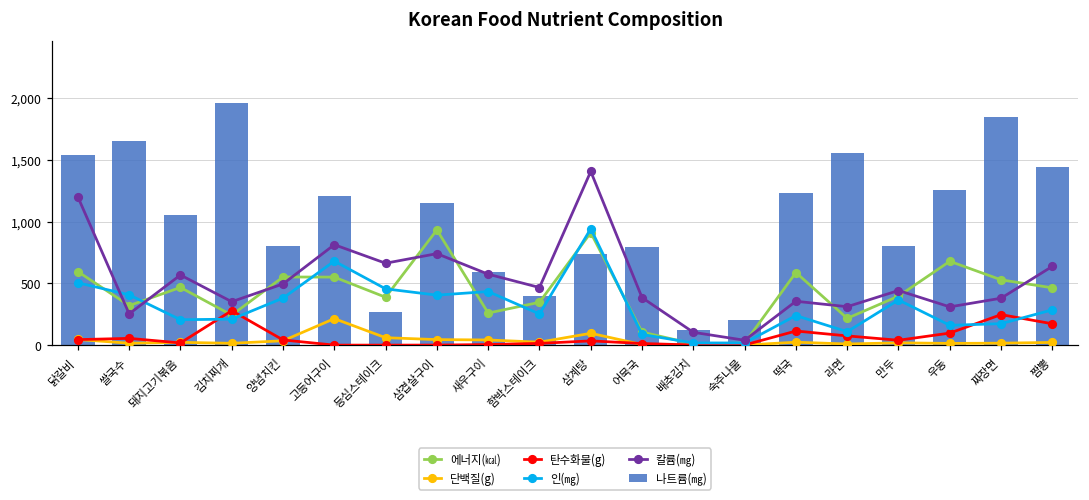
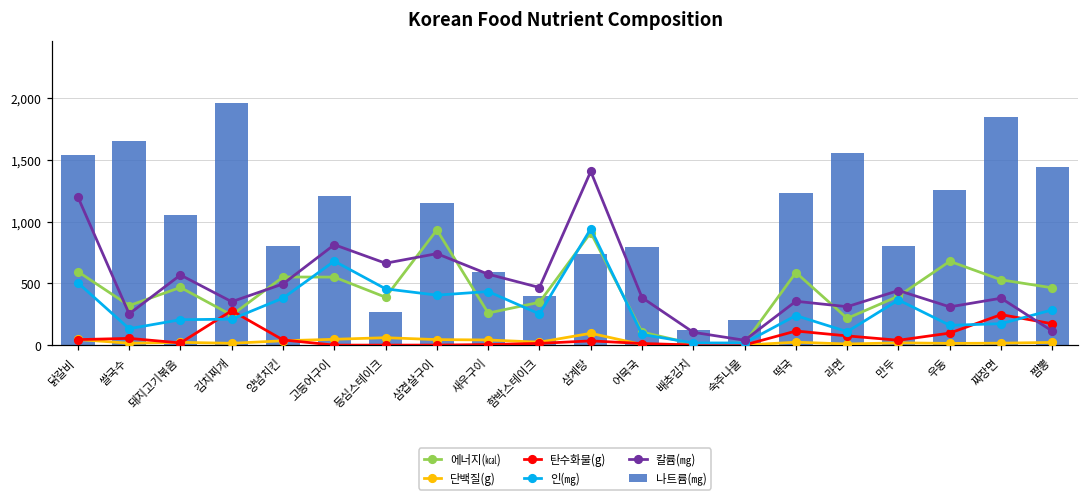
인(㎎), 쌀국수: 410 -> 130
단백질(g), 고등어구이: 210 -> 50
칼륨(㎎), 짬뽕: 640 -> 110
